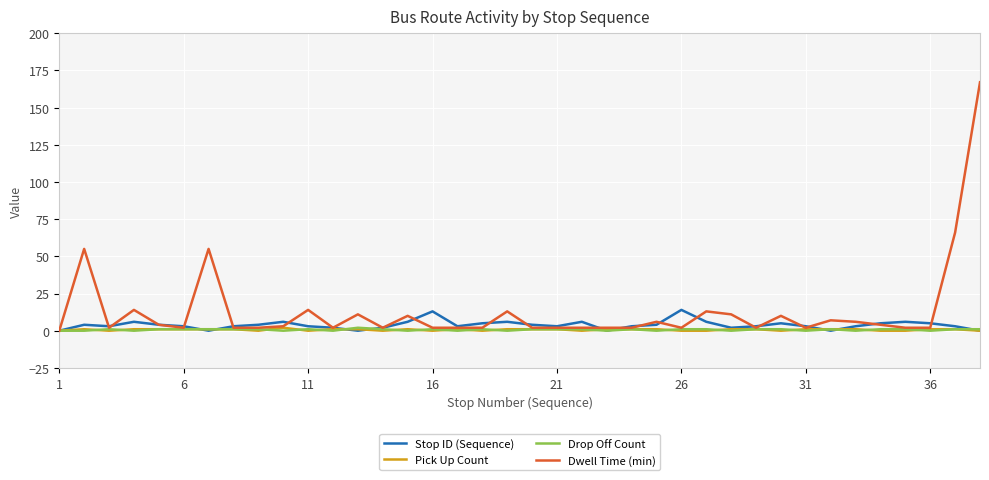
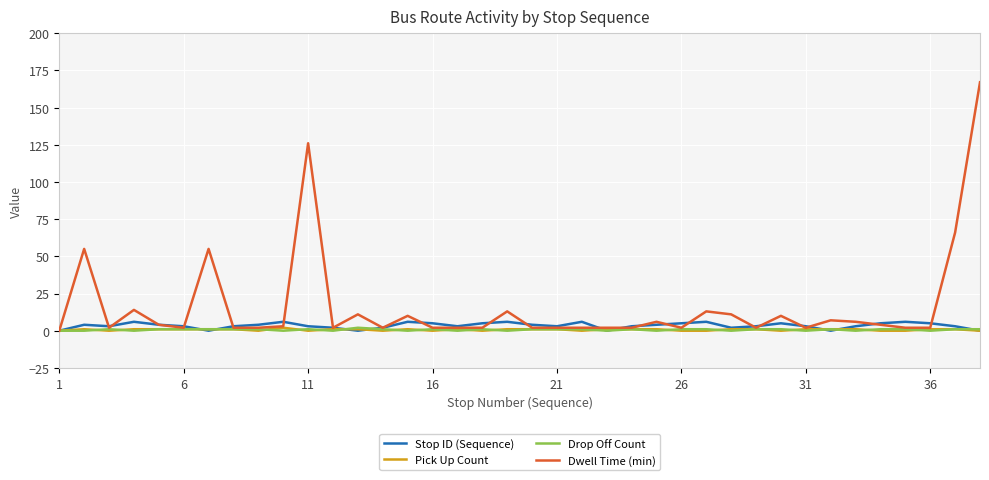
Dwell Time (min), 11: 14 -> 126
Stop ID (Sequence), 16: 13 -> 5
Stop ID (Sequence), 26: 14 -> 5
